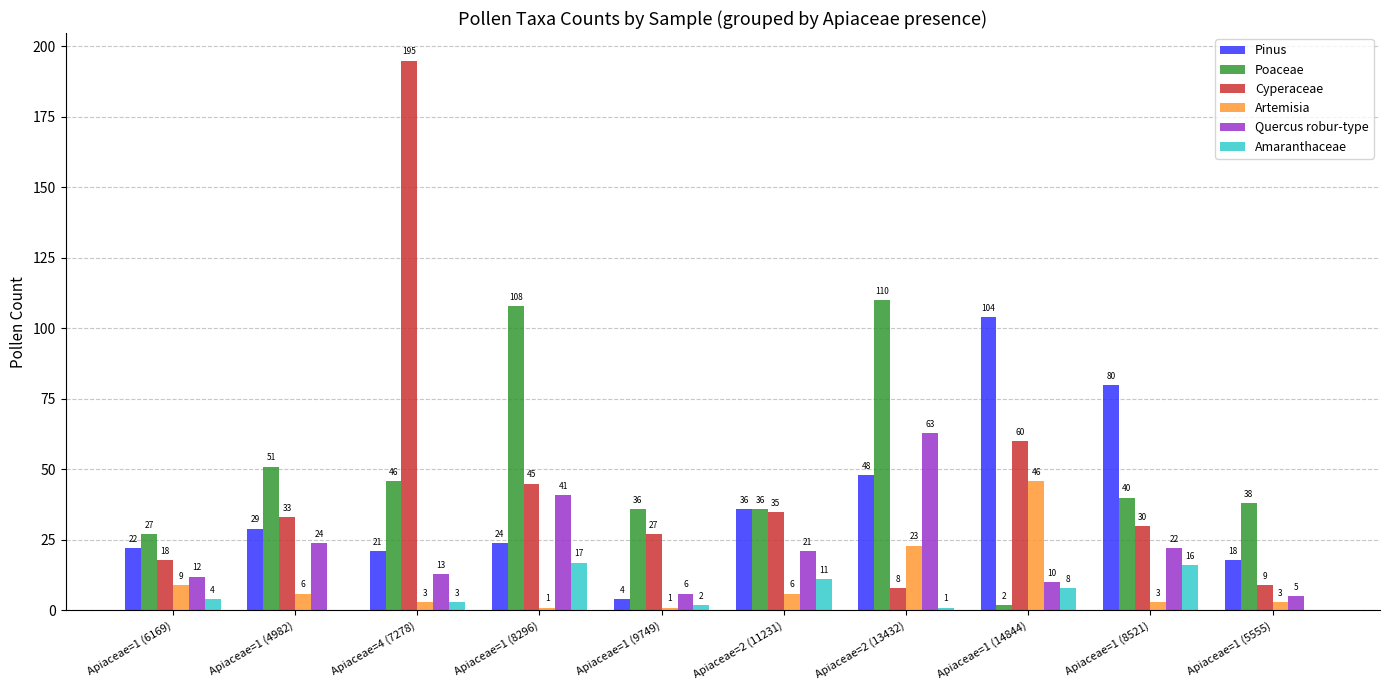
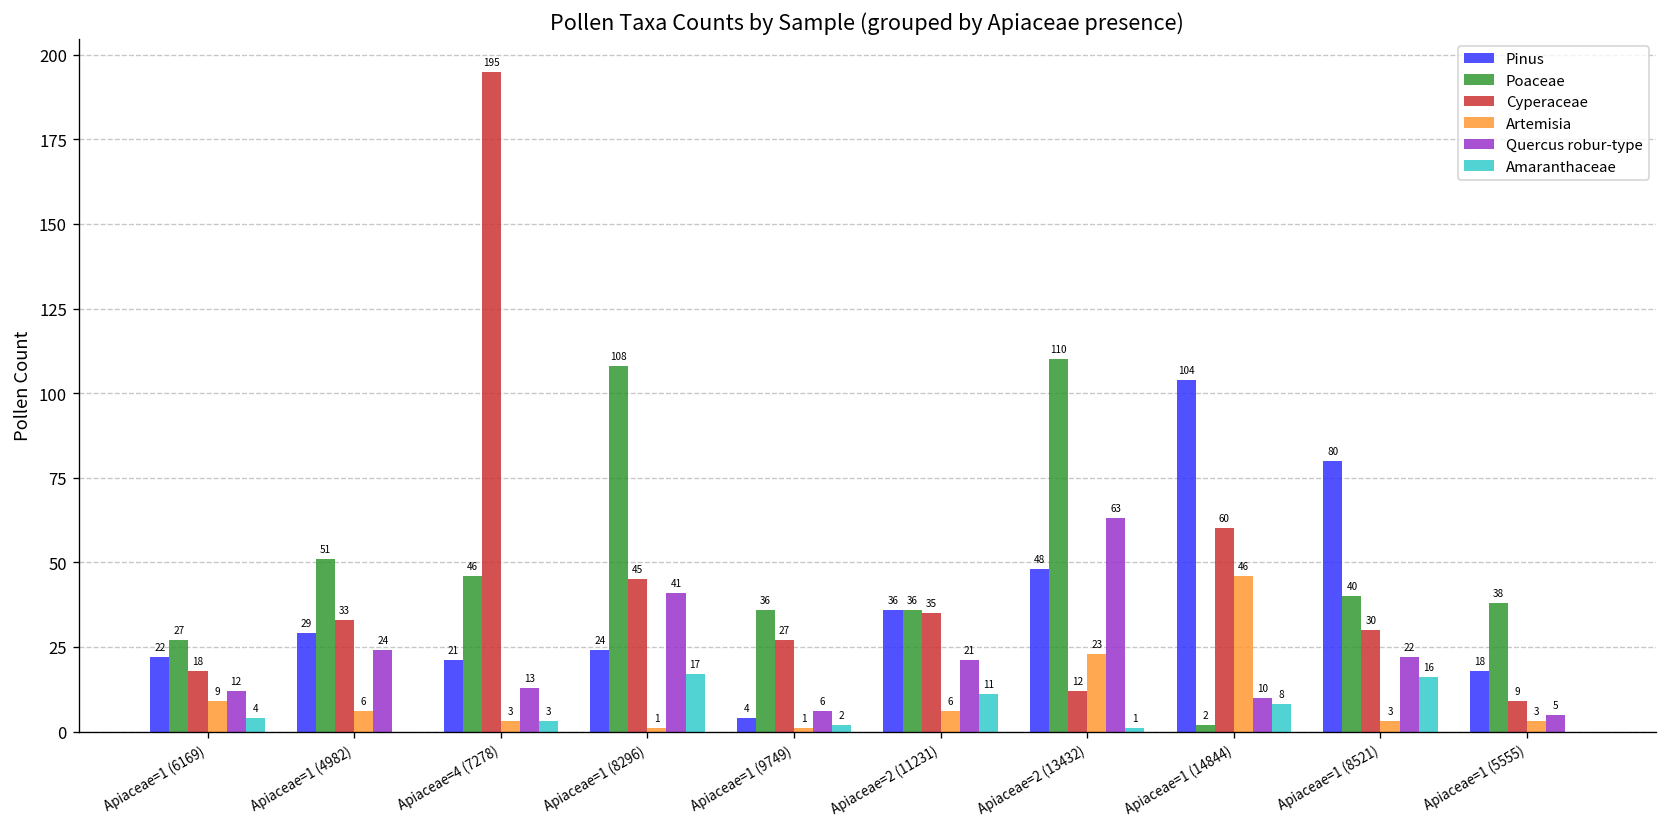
Cyperaceae, Apiaceae=2 (13432): 8 -> 12
